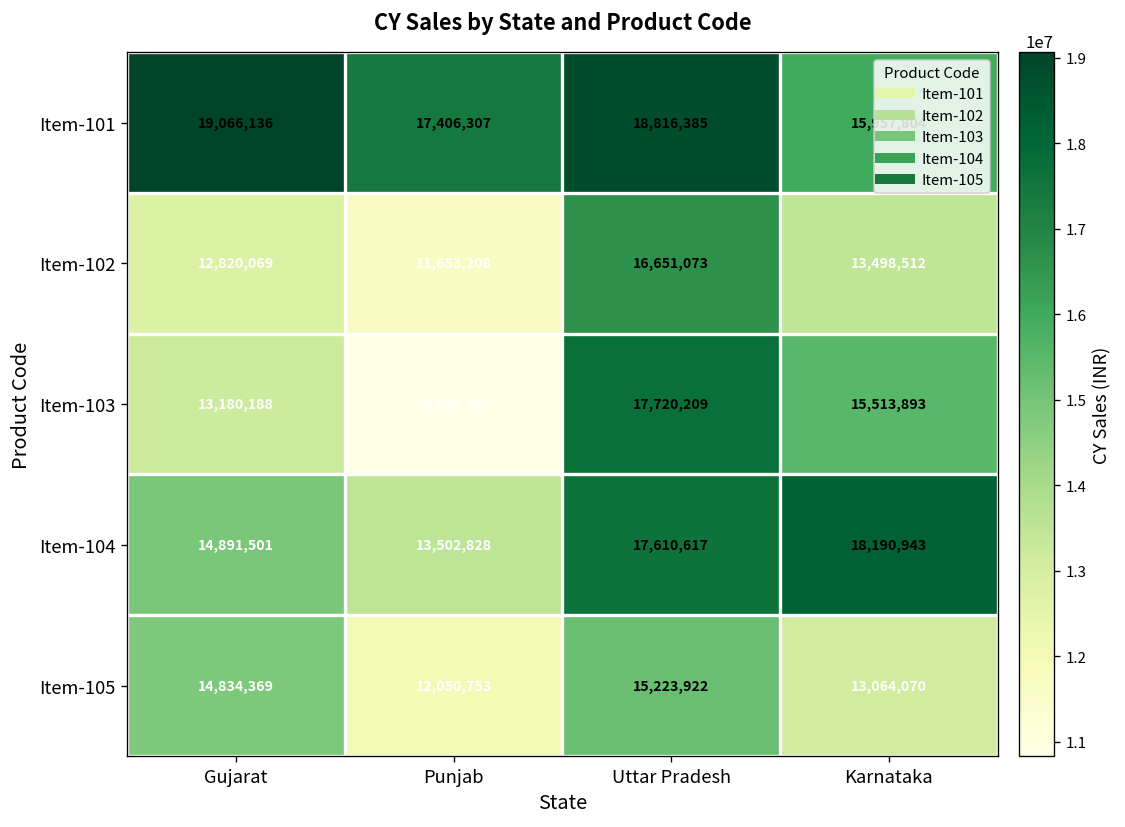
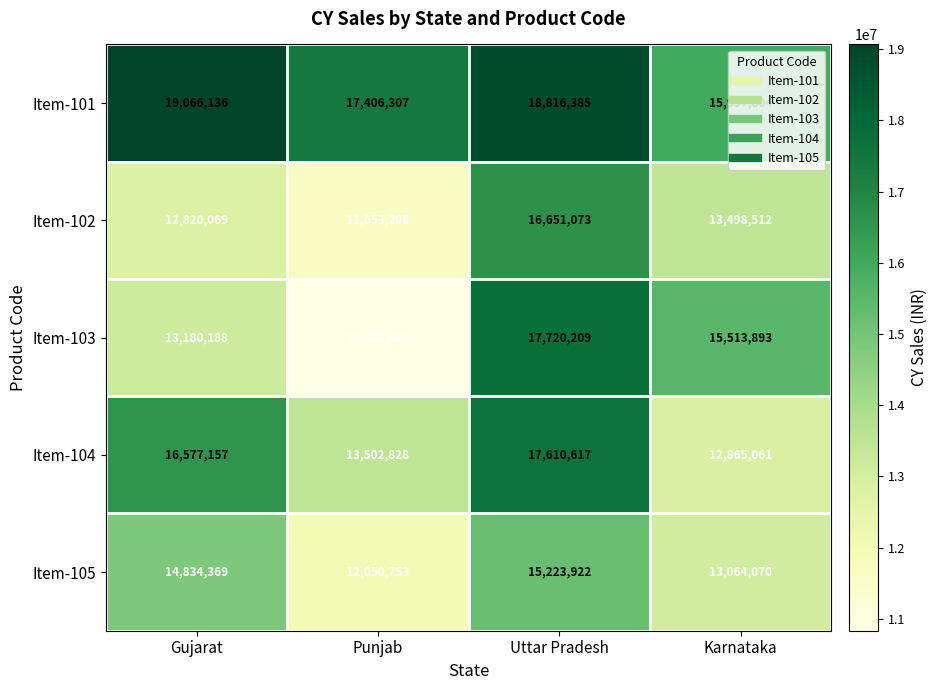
Item-104, Gujarat: 14,891,501 -> 16,577,157
Item-104, Karnataka: 18,190,943 -> 12,865,061
